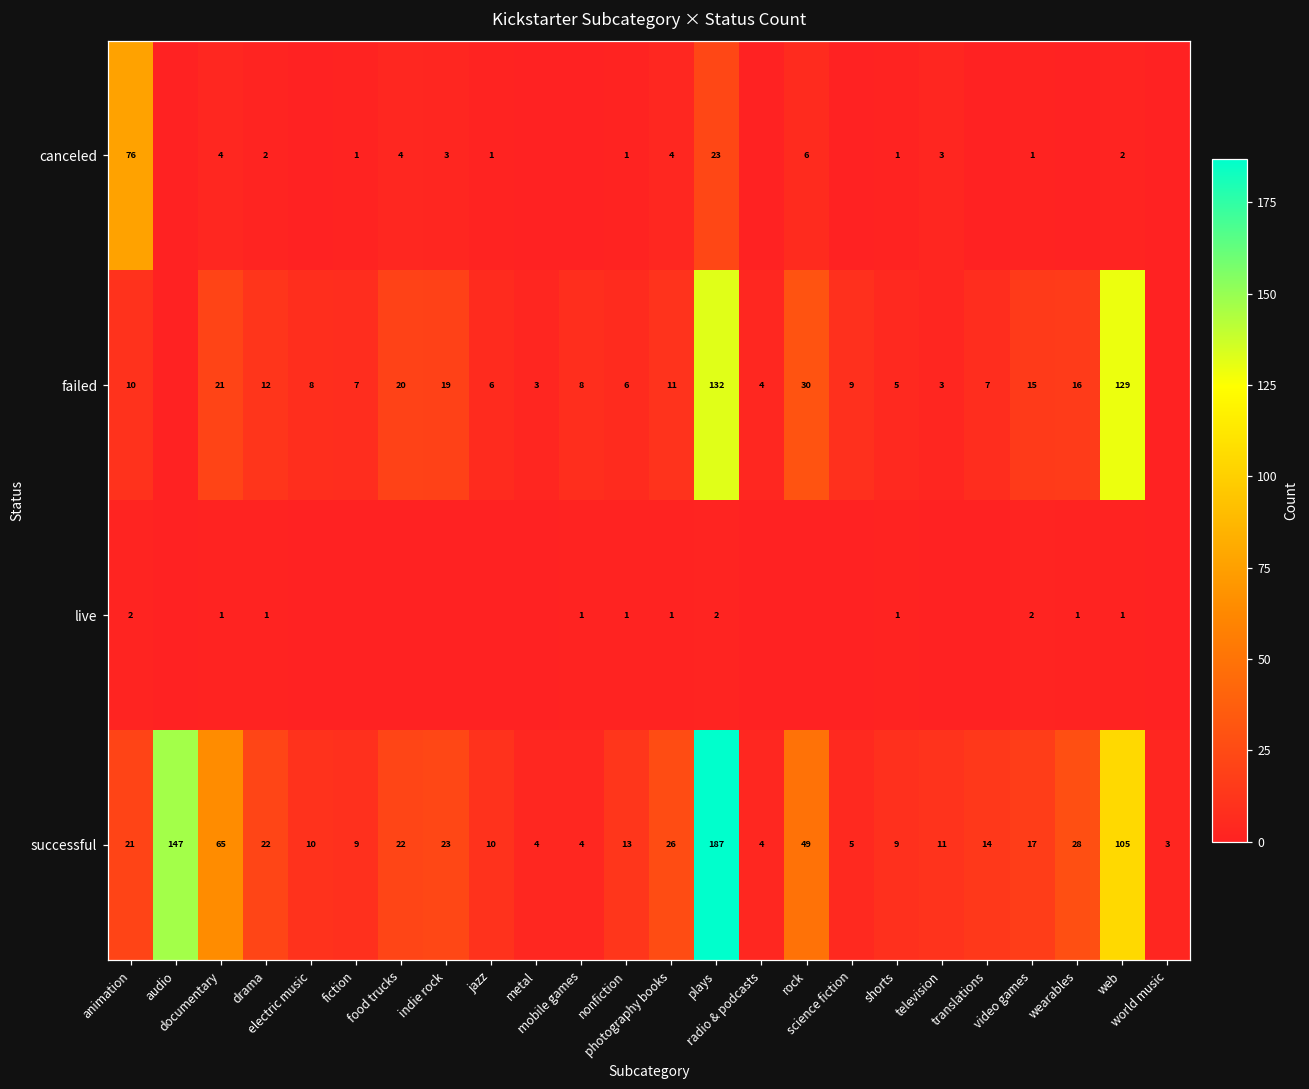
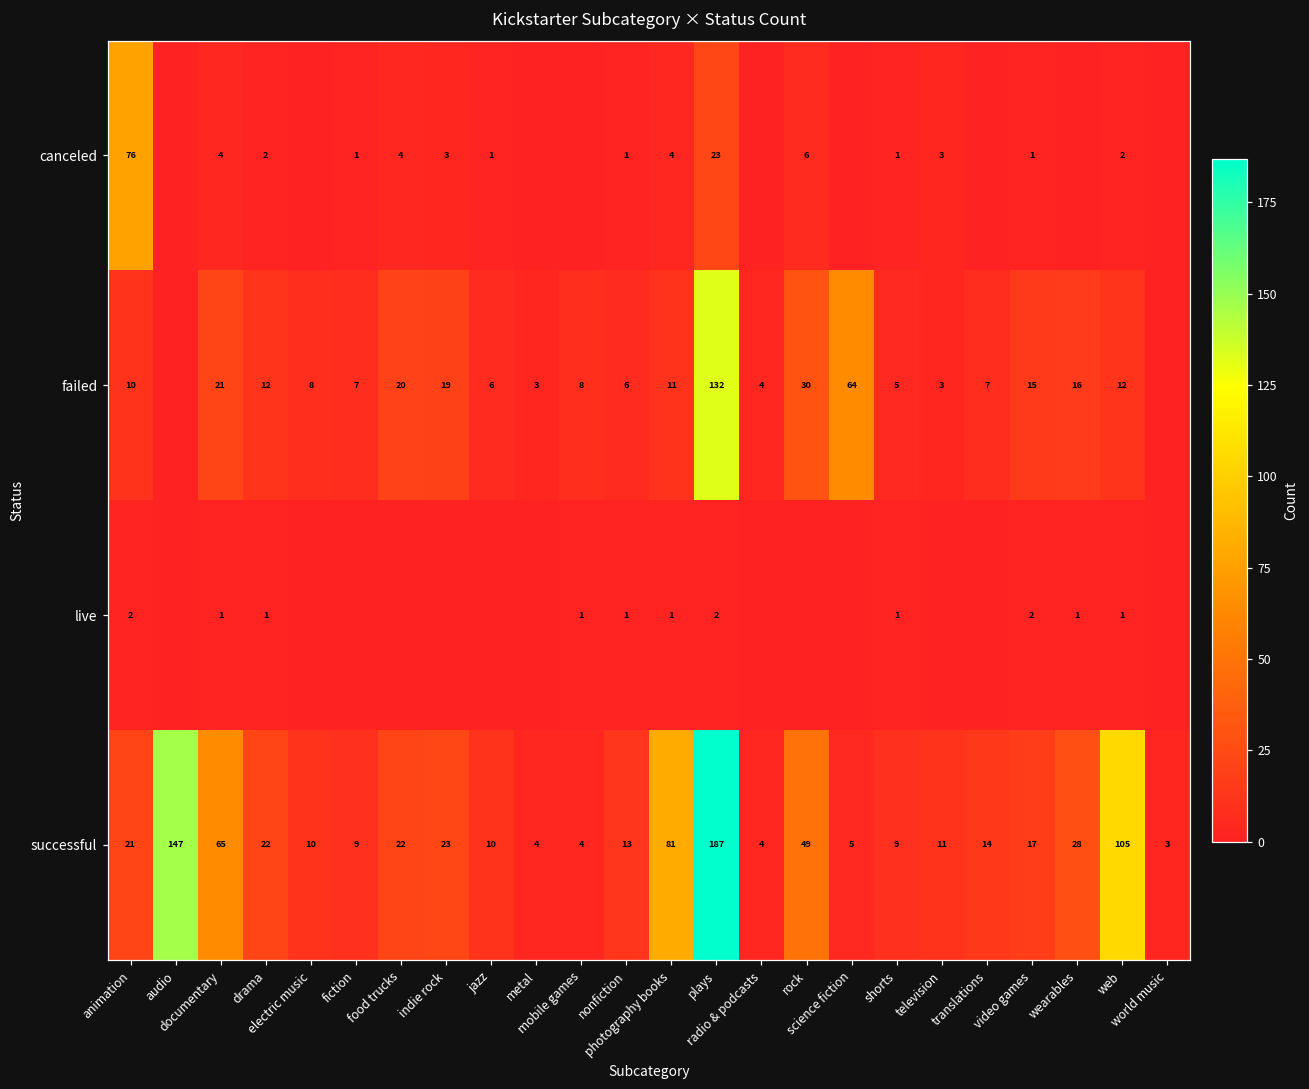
failed, science fiction: 9 -> 64
failed, web: 129 -> 12
successful, photography books: 26 -> 81
